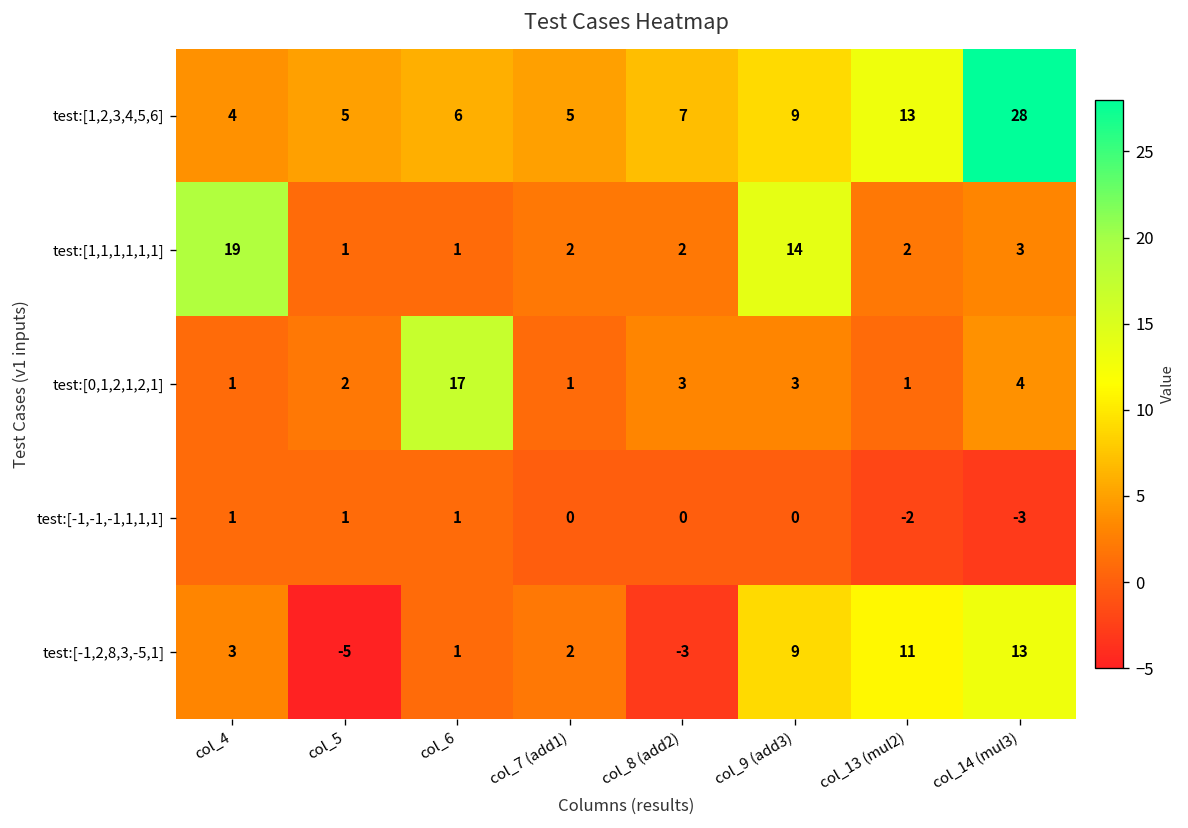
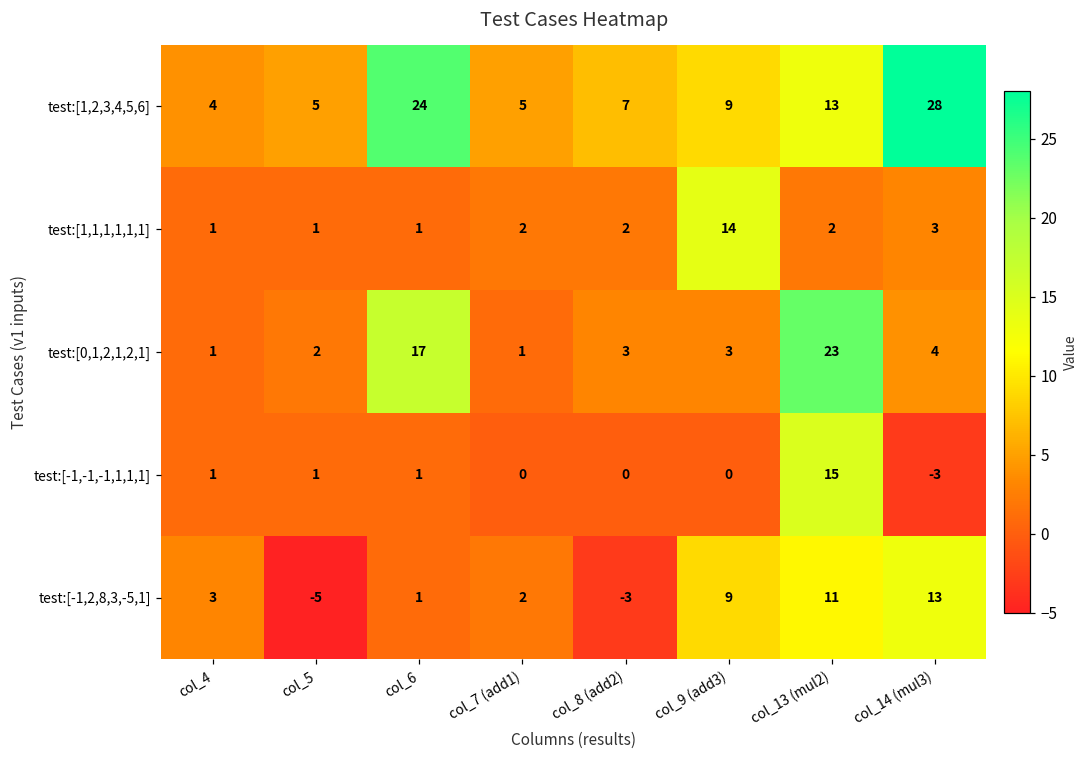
test:[1,2,3,4,5,6], col_6: 6 -> 24
test:[1,1,1,1,1,1], col_4: 19 -> 1
test:[0,1,2,1,2,1], col_13 (mul2): 1 -> 23
test:[-1,-1,-1,1,1,1], col_13 (mul2): -2 -> 15
